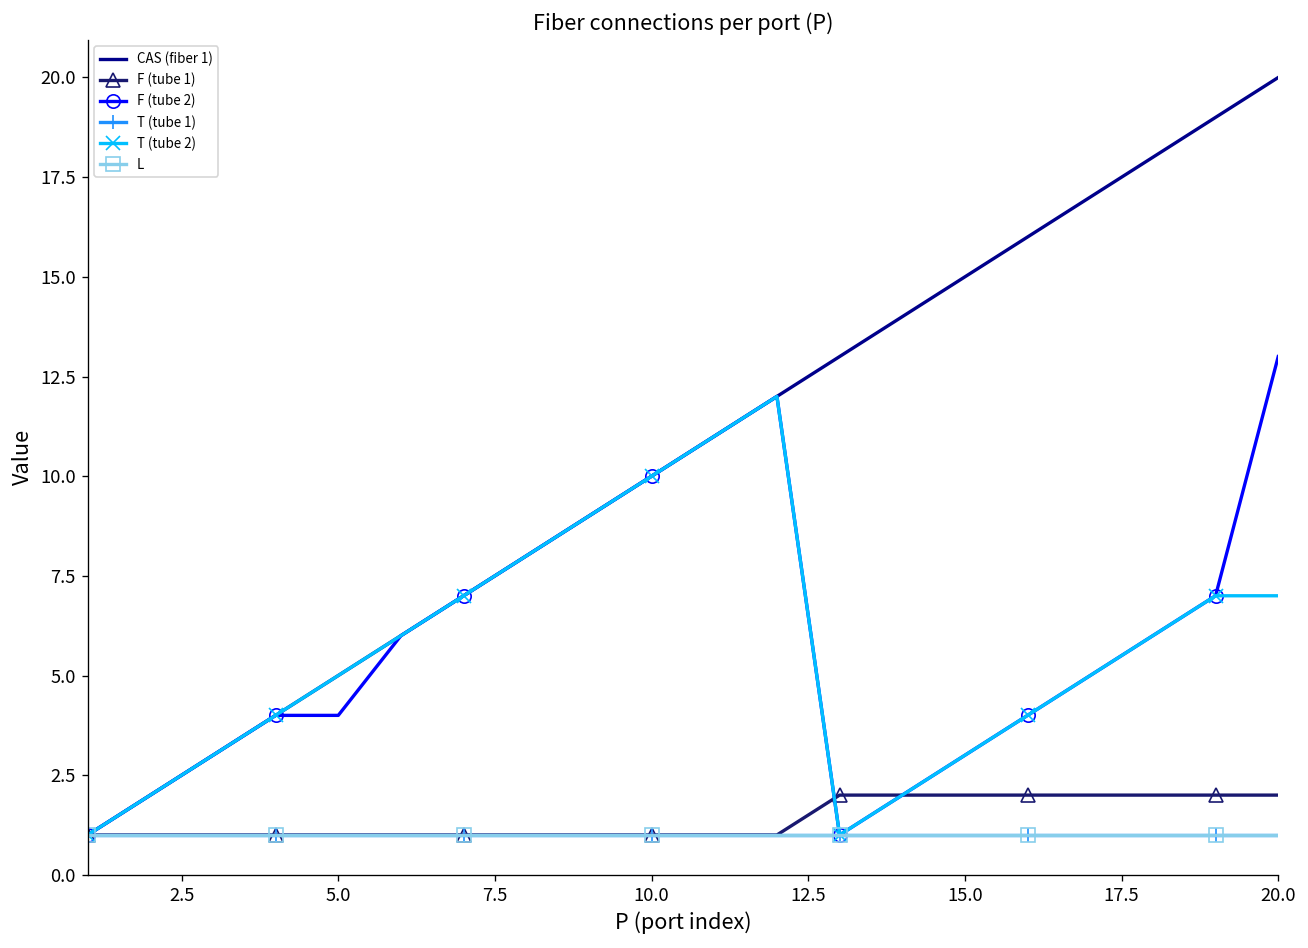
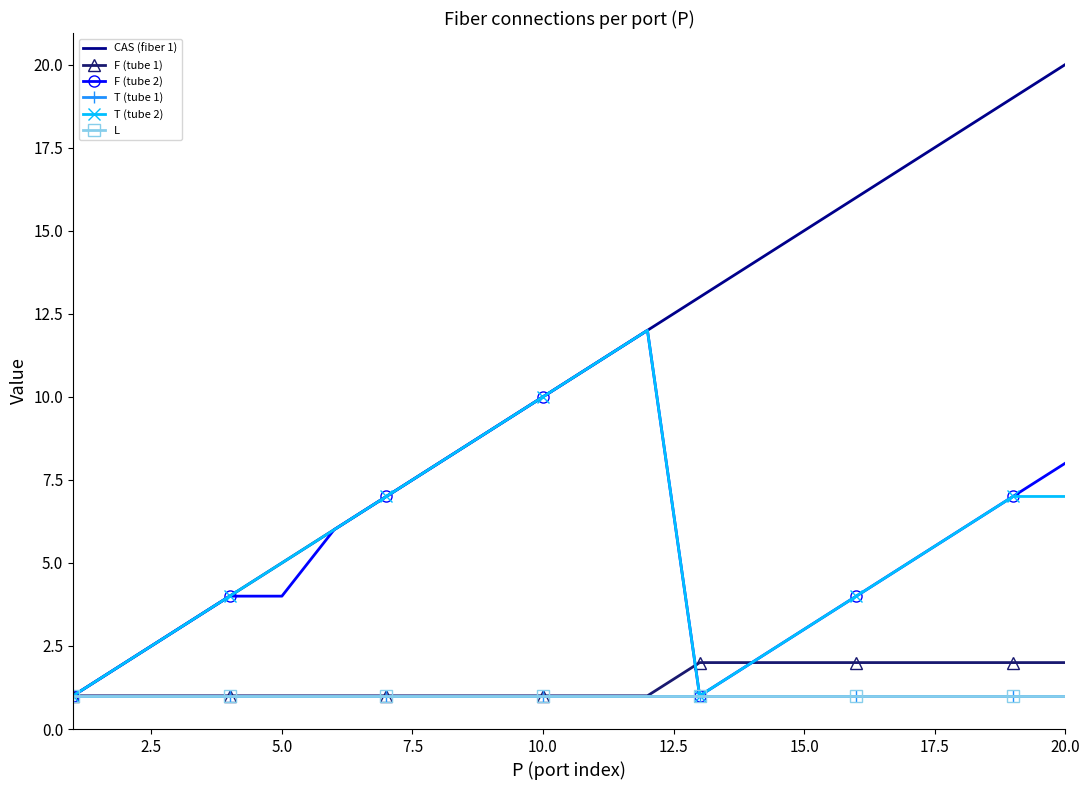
F (tube 2), 20.0: 13 -> 8
